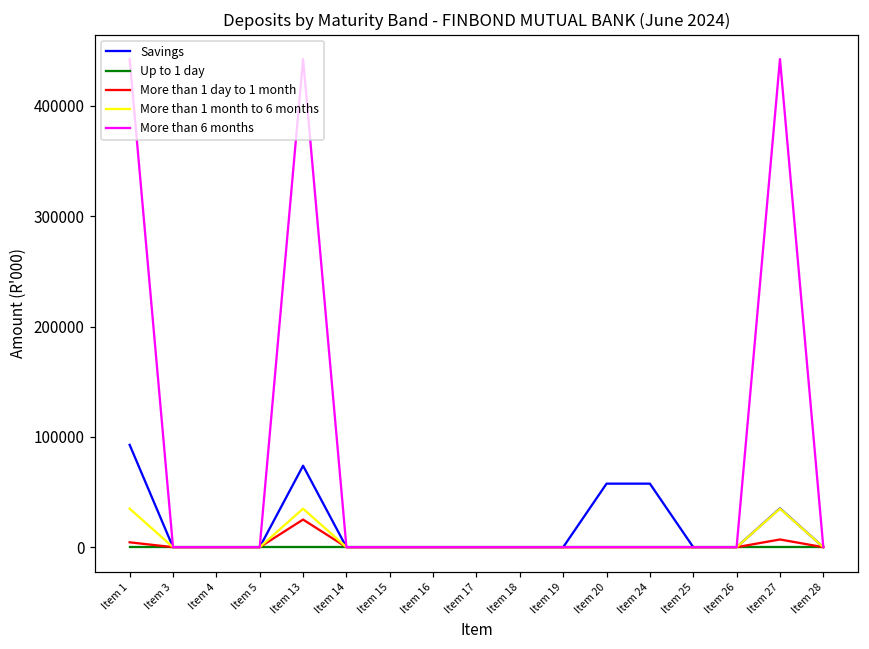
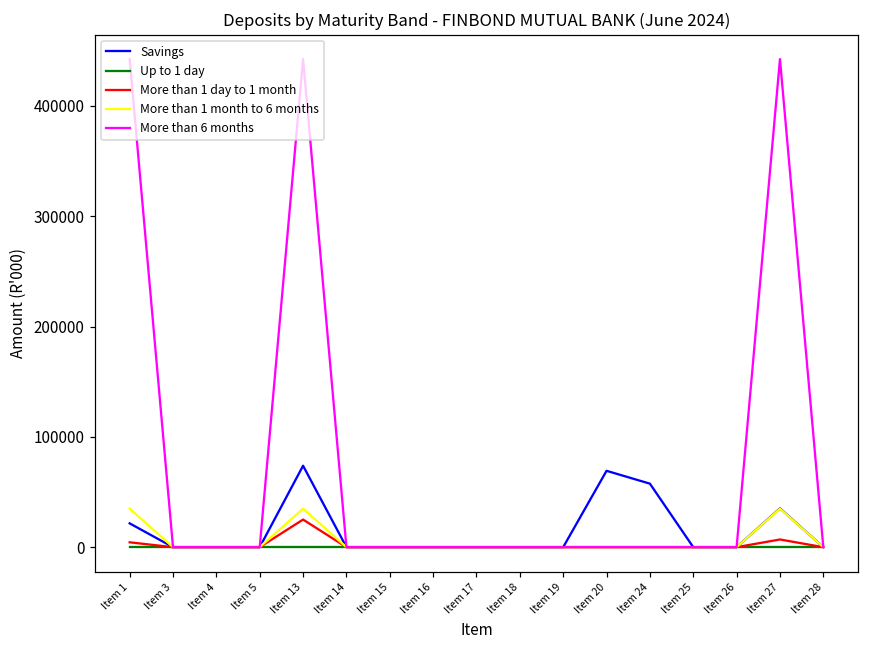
Savings, Item 1: 93000 -> 22000
Savings, Item 20: 58000 -> 69000
